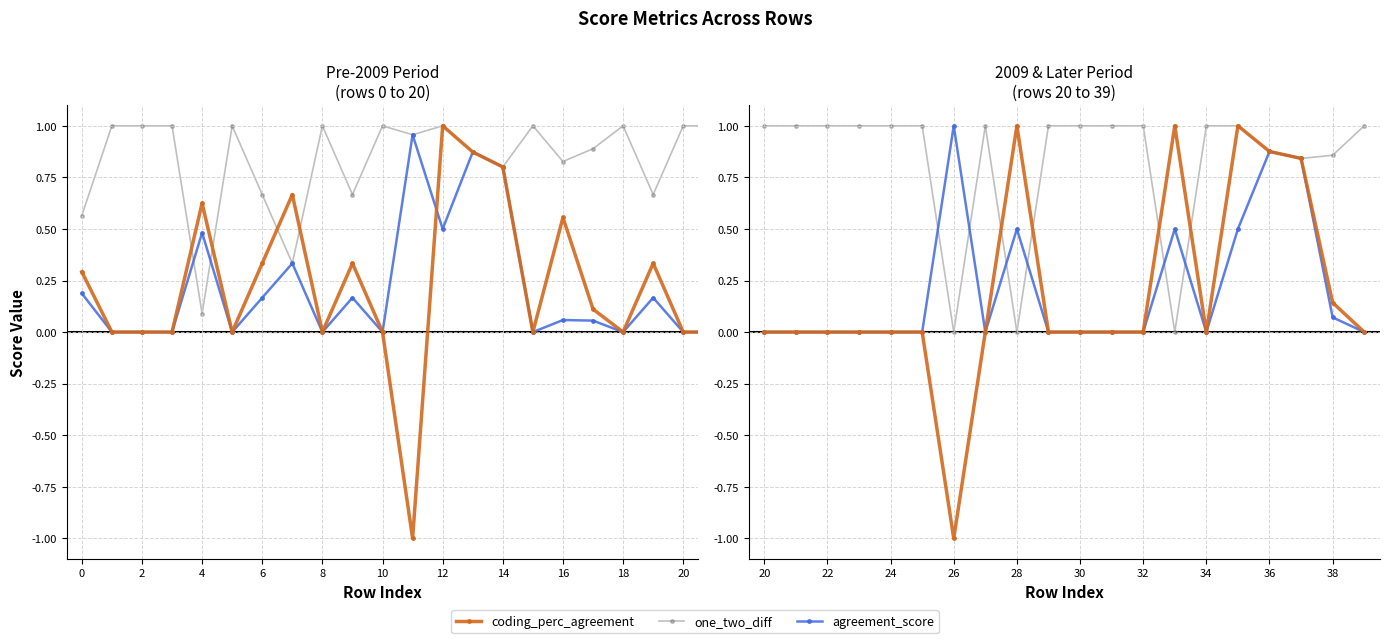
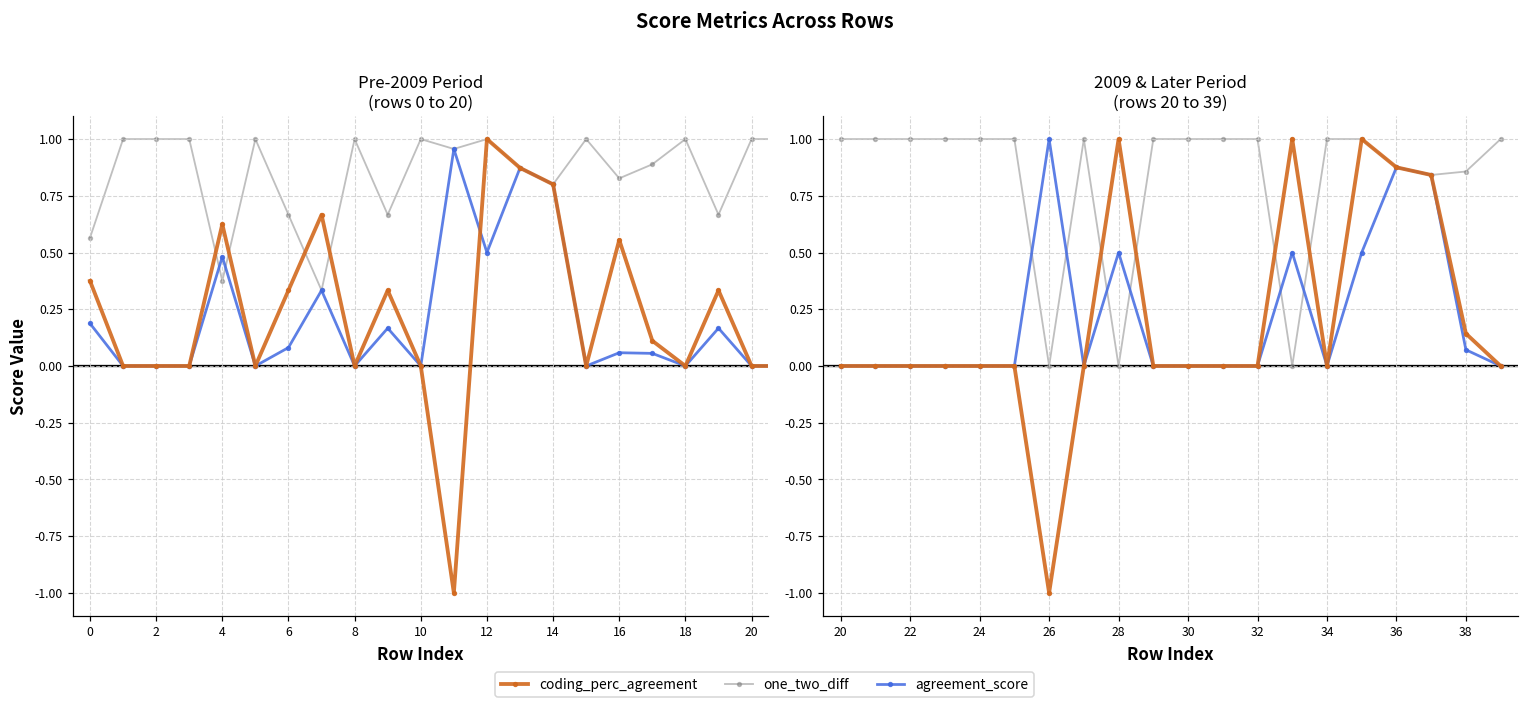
Pre-2009 Period (rows 0 to 20), coding_perc_agreement, 0: 0.29 -> 0.38
Pre-2009 Period (rows 0 to 20), one_two_diff, 4: 0.09 -> 0.38
Pre-2009 Period (rows 0 to 20), agreement_score, 6: 0.17 -> 0.08
